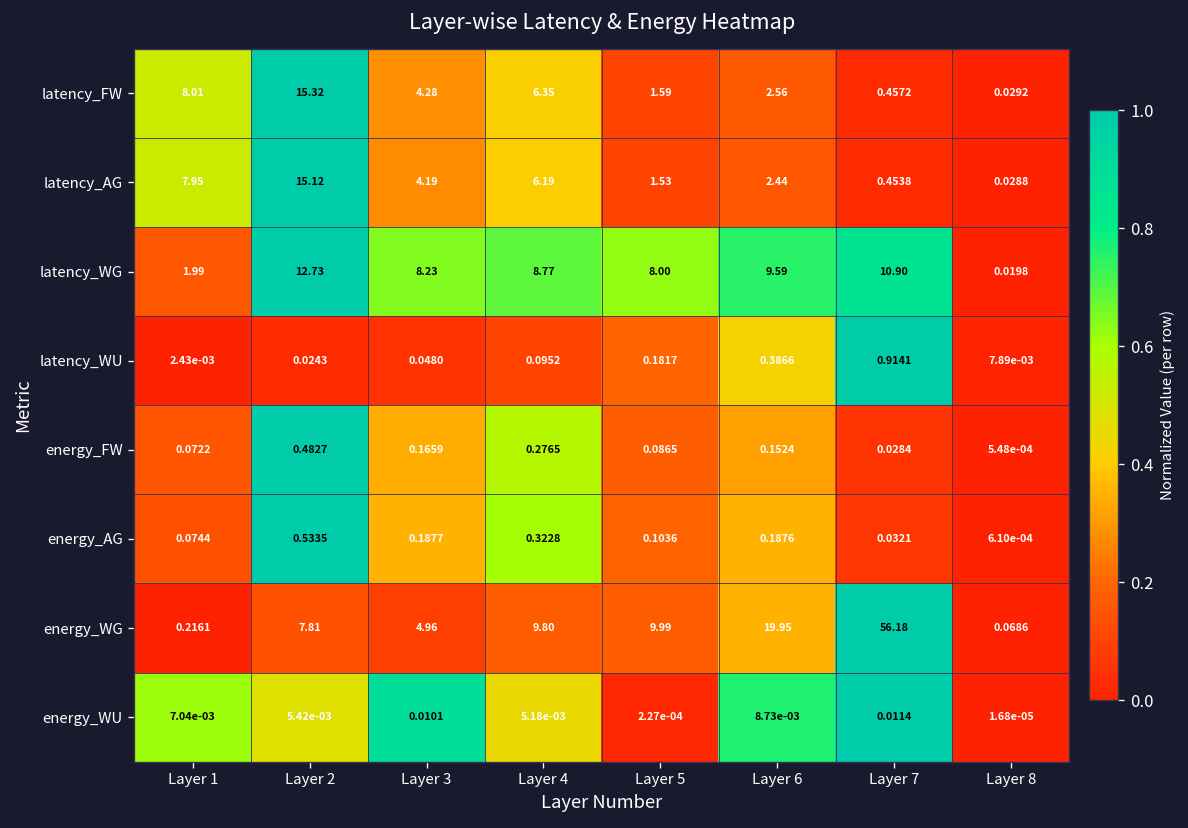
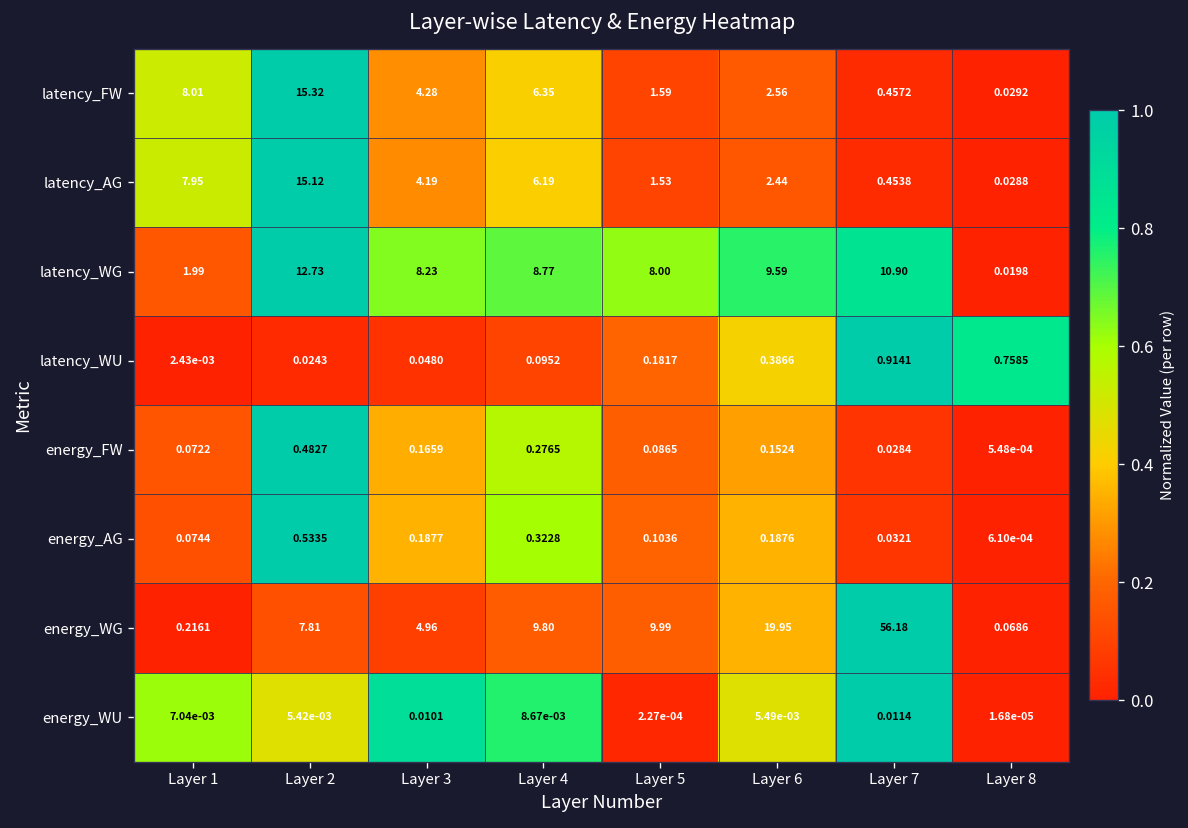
latency_WU, Layer 8: 7.89e-03 -> 0.7585
energy_WU, Layer 4: 5.18e-03 -> 8.67e-03
energy_WU, Layer 6: 8.73e-03 -> 5.49e-03
